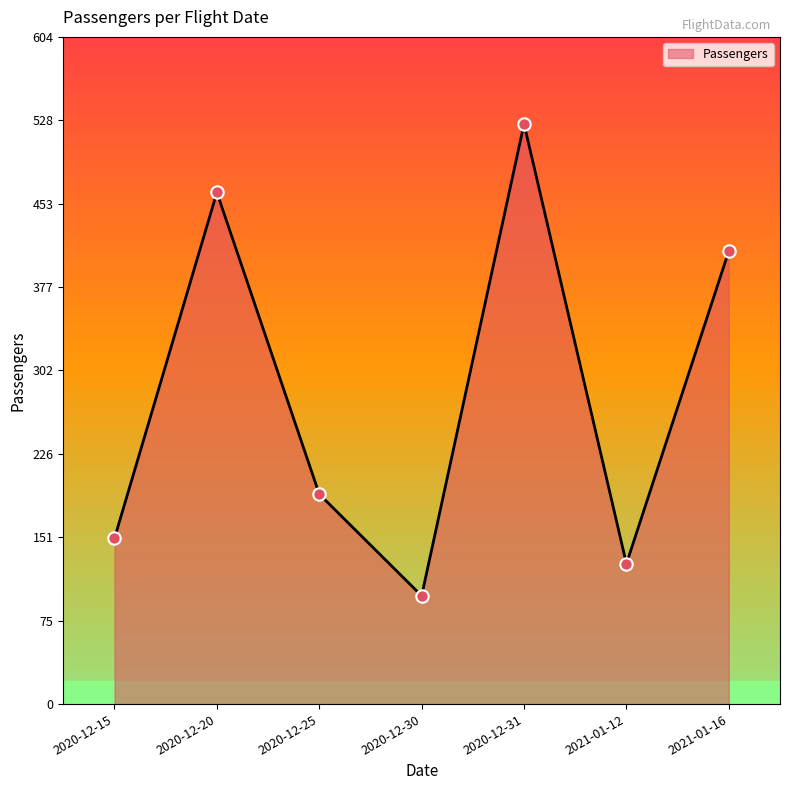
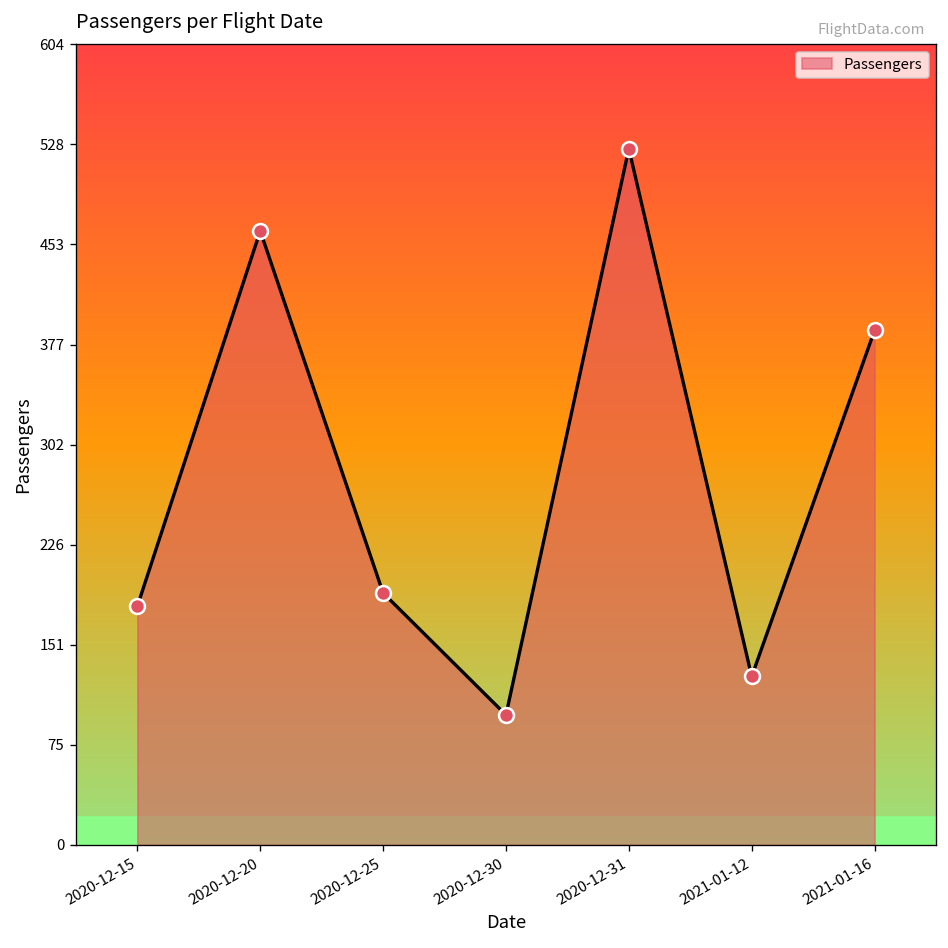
2020-12-15: 150 -> 180
2021-01-16: 410 -> 388
